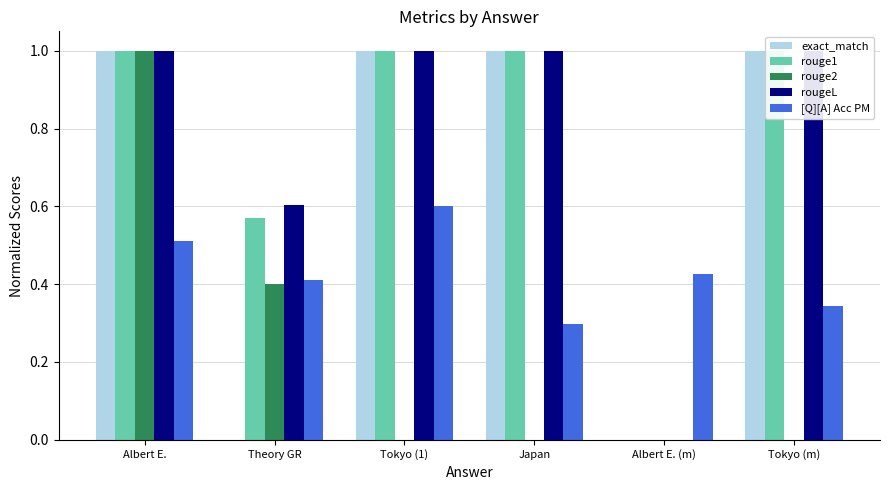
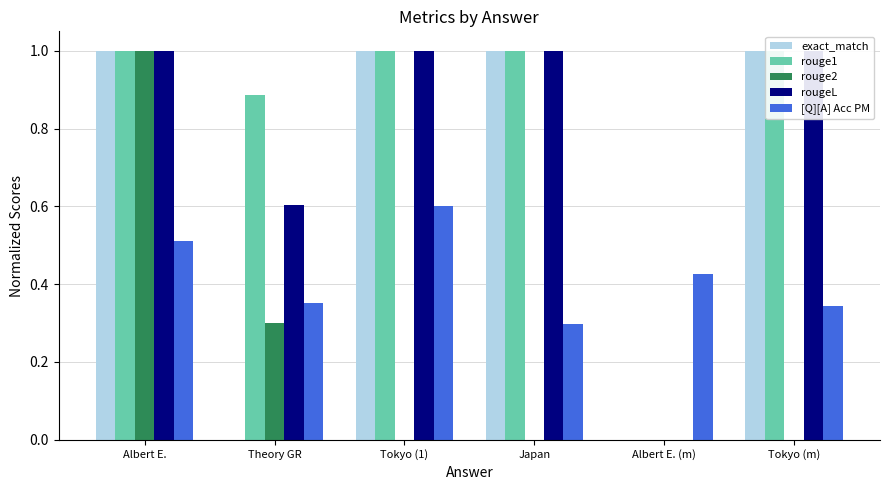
rouge1, Theory GR: 0.57 -> 0.89
rouge2, Theory GR: 0.4 -> 0.3
[Q][A] Acc PM, Theory GR: 0.41 -> 0.35
